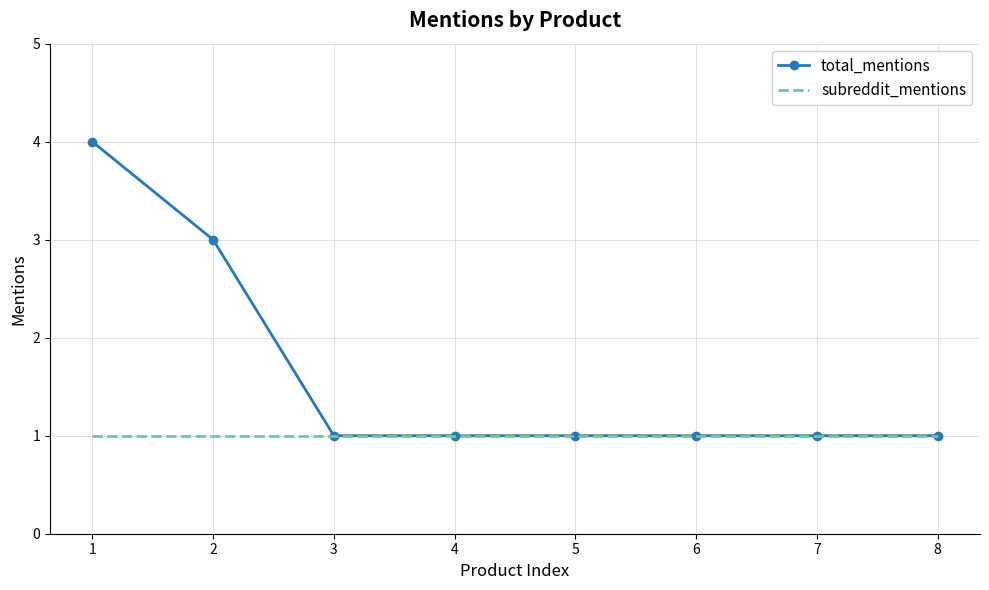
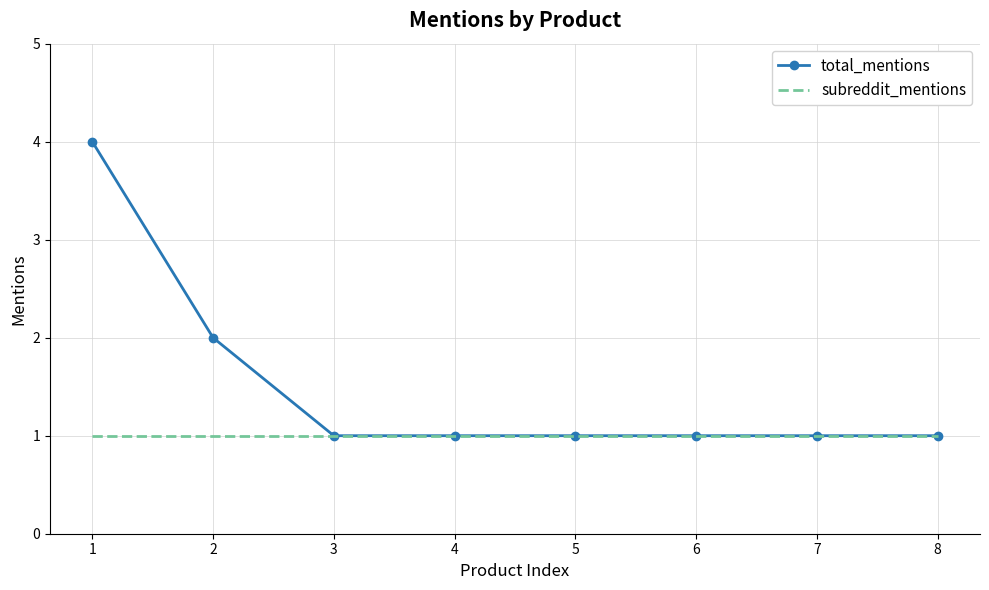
total_mentions, 2: 3 -> 2
